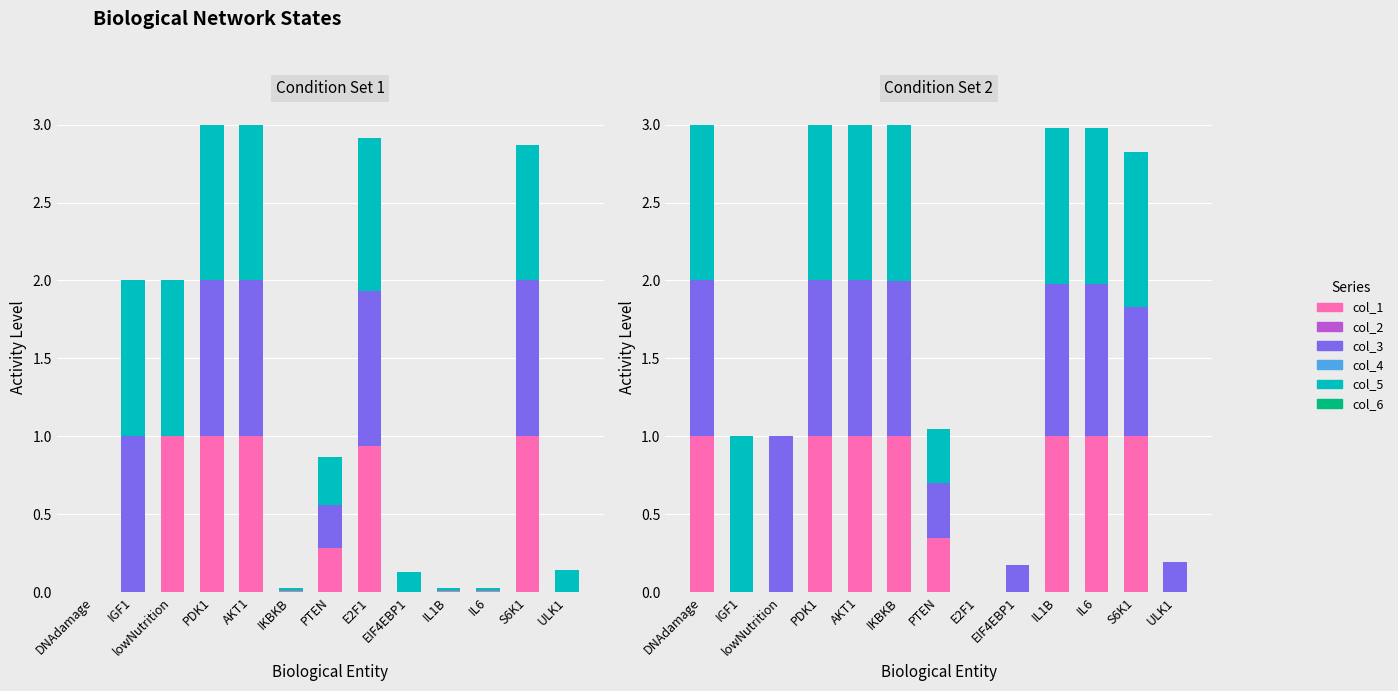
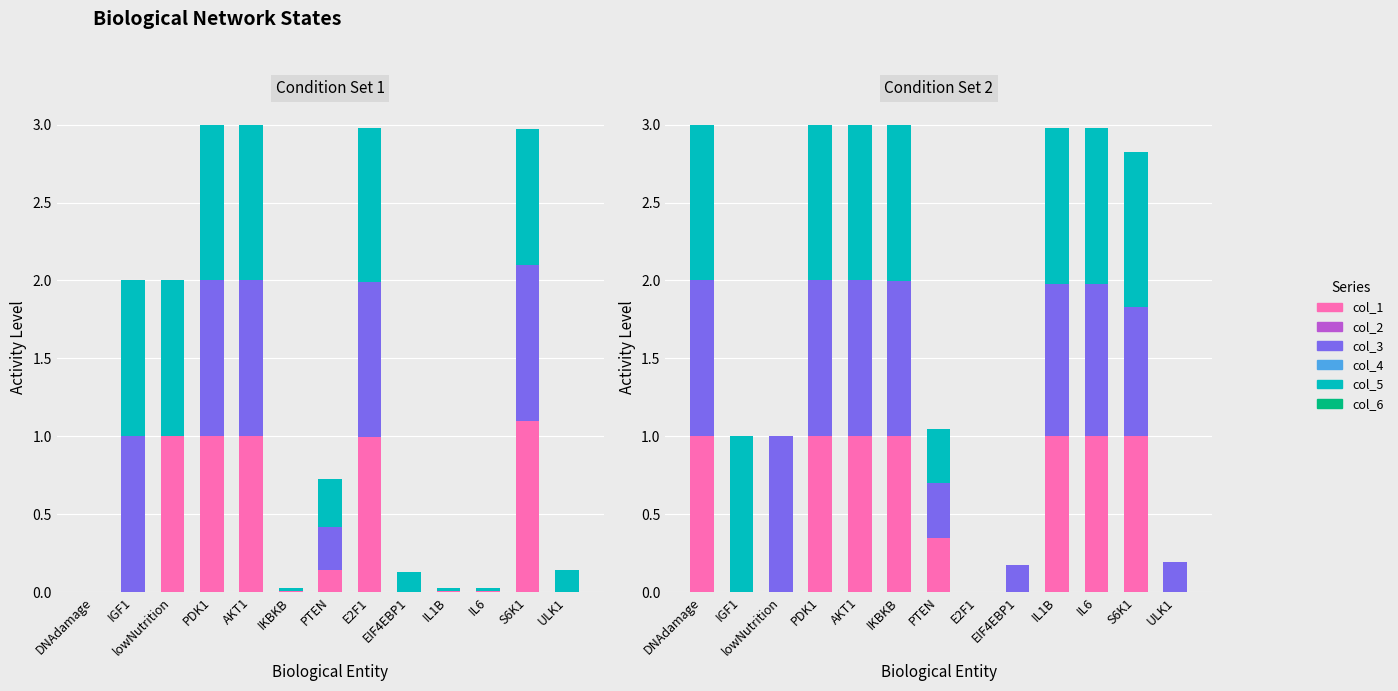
Condition Set 1, col_1, PTEN: 0.28 -> 0.14
Condition Set 1, col_1, E2F1: 0.94 -> 1.00
Condition Set 1, col_1, S6K1: 1.0 -> 1.1
